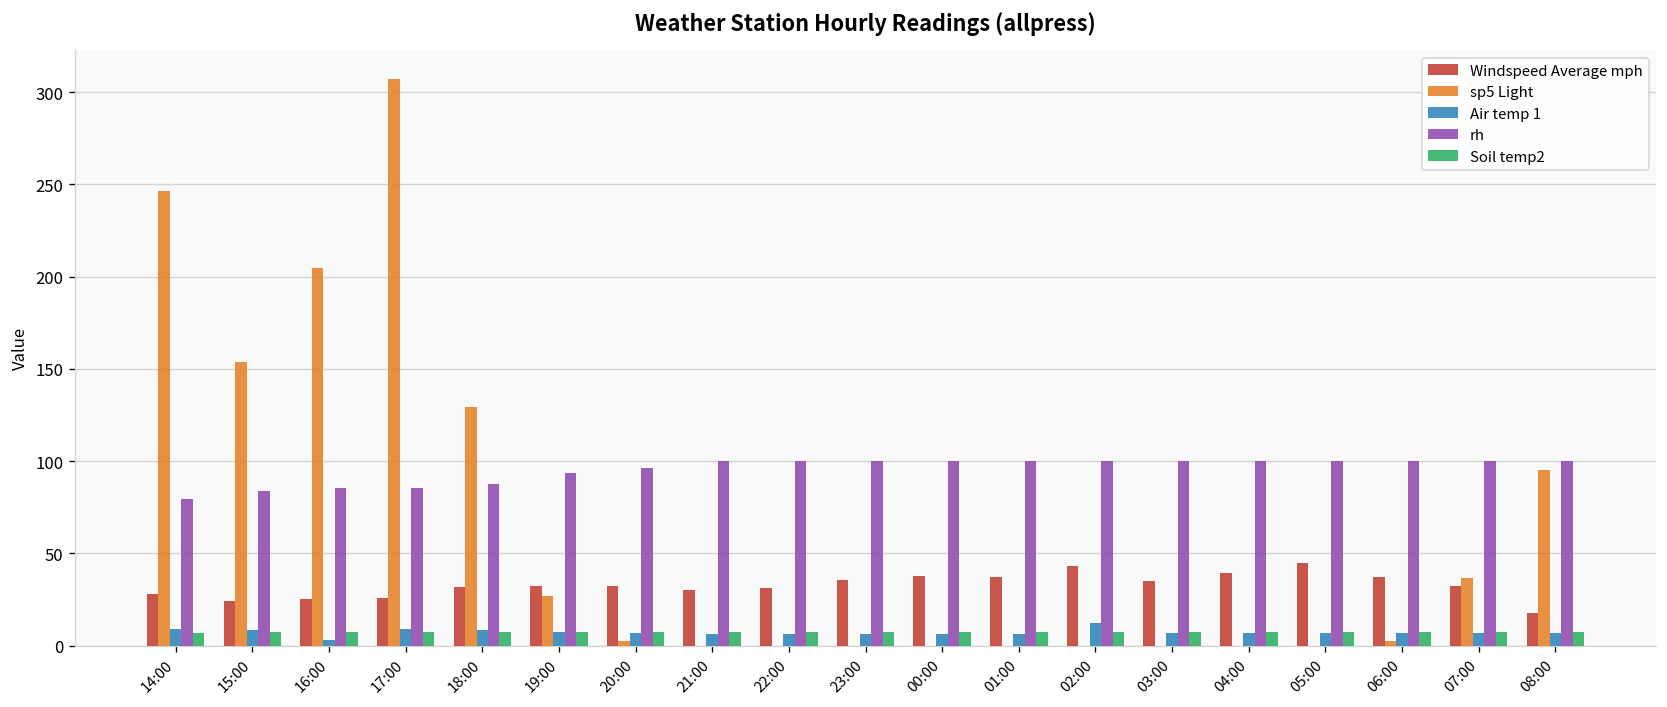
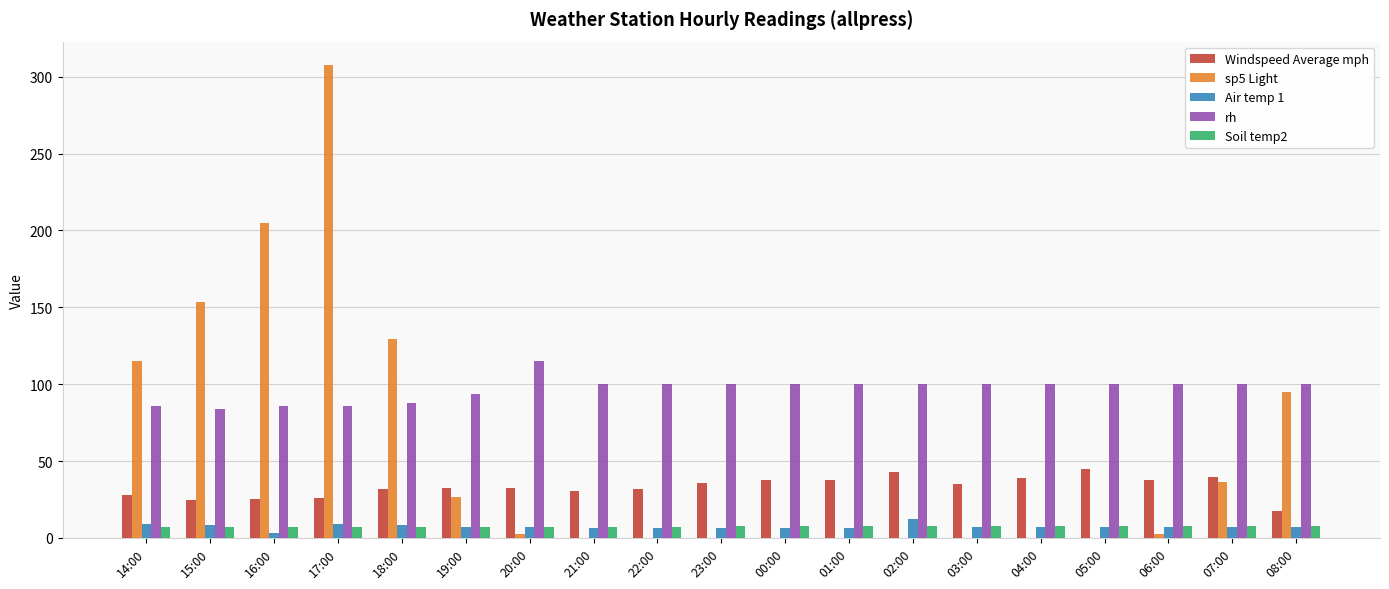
sp5 Light, 14:00: 246 -> 115
rh, 14:00: 80 -> 86
rh, 20:00: 96 -> 115
Windspeed Average mph, 07:00: 32 -> 40
